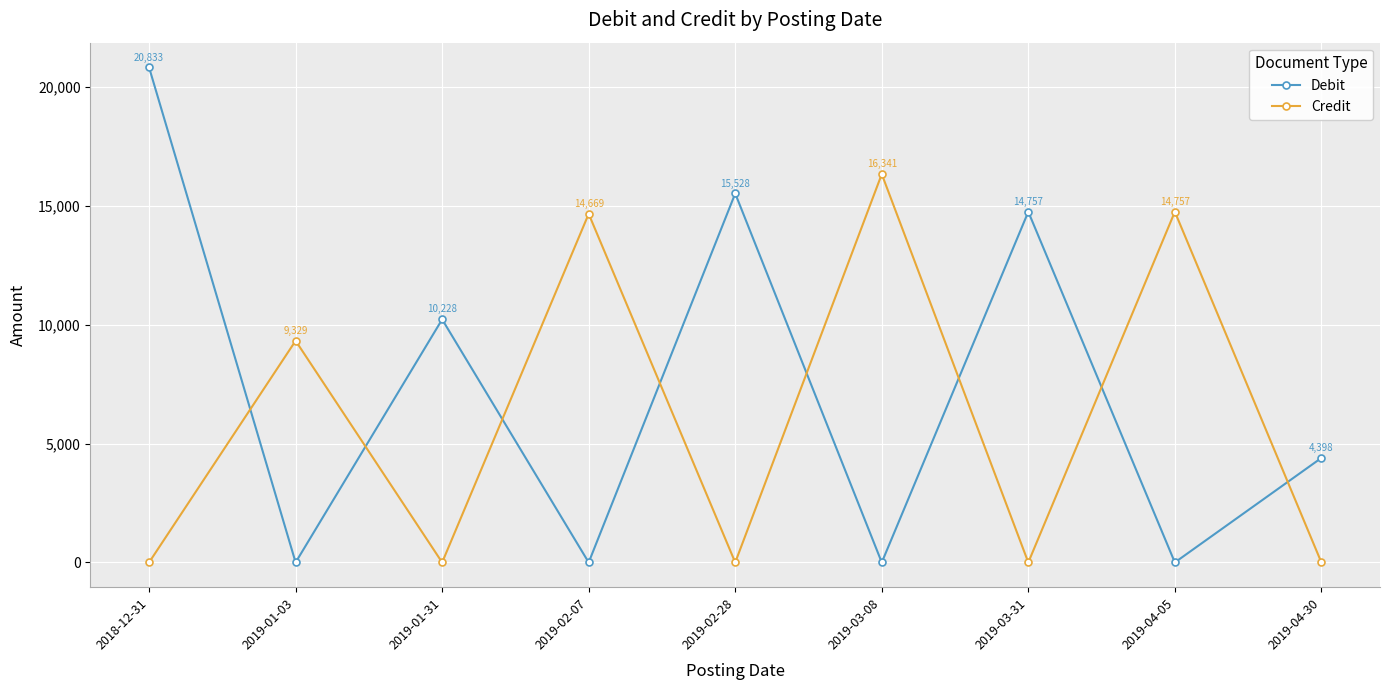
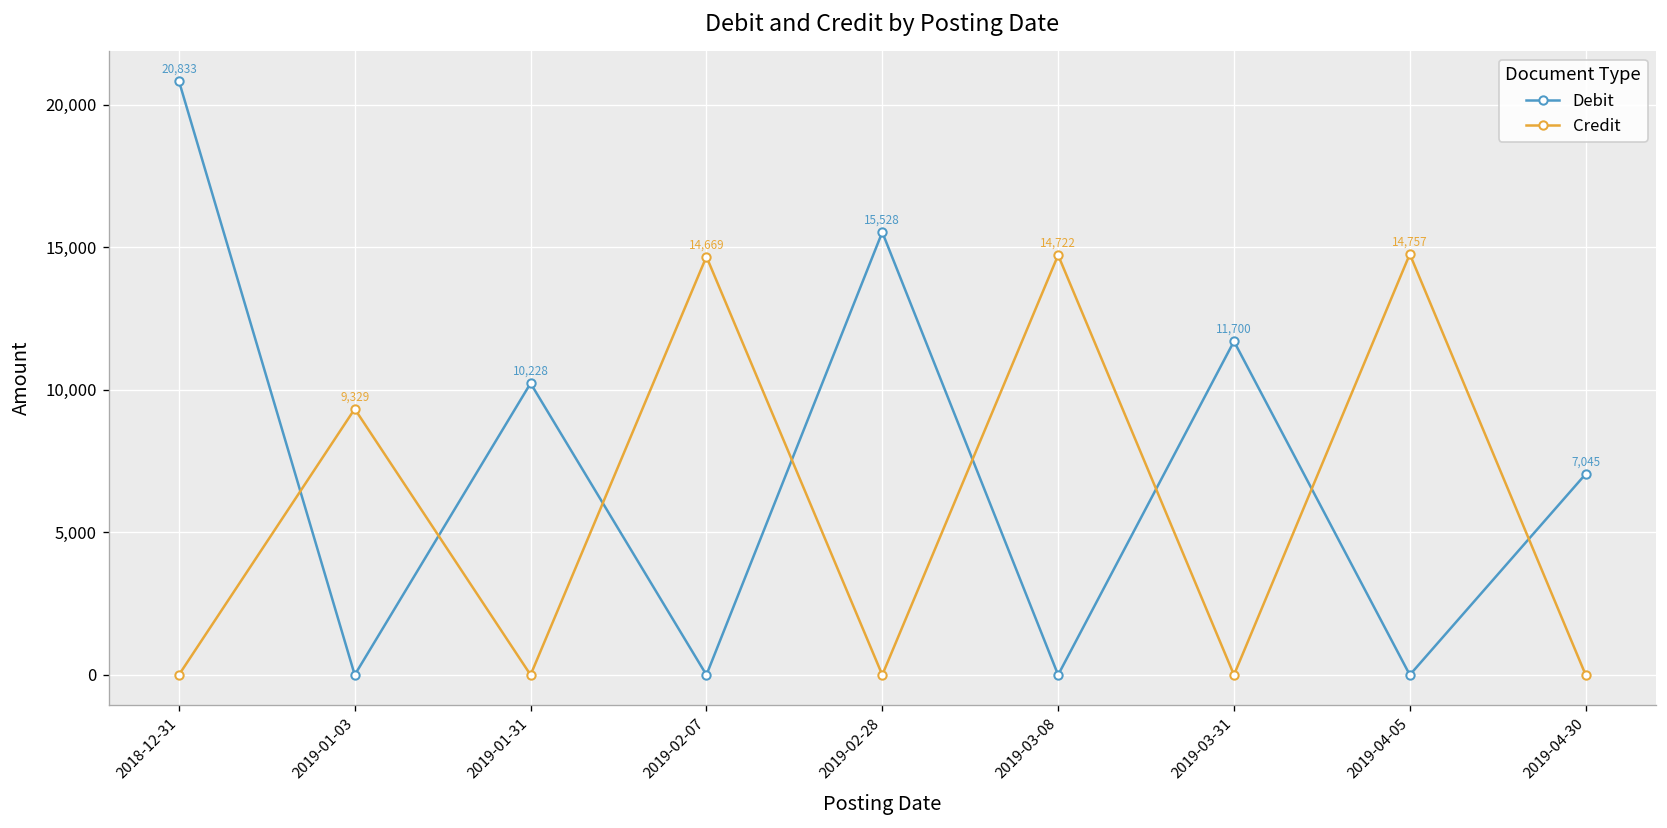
Credit, 2019-03-08: 16,341 -> 14,722
Debit, 2019-03-31: 14,757 -> 11,700
Debit, 2019-04-30: 4,398 -> 7,045
